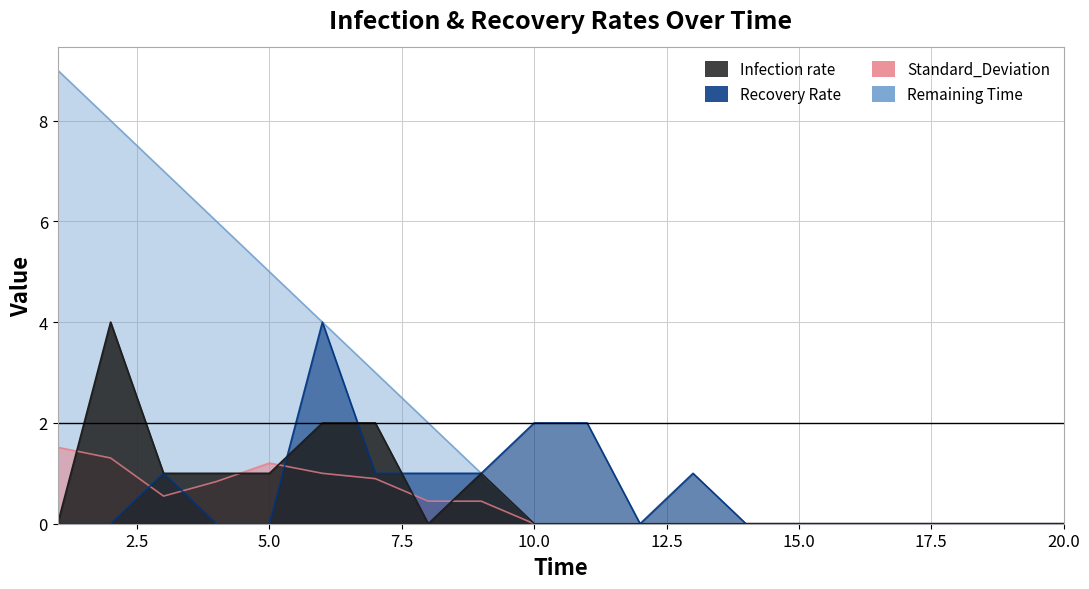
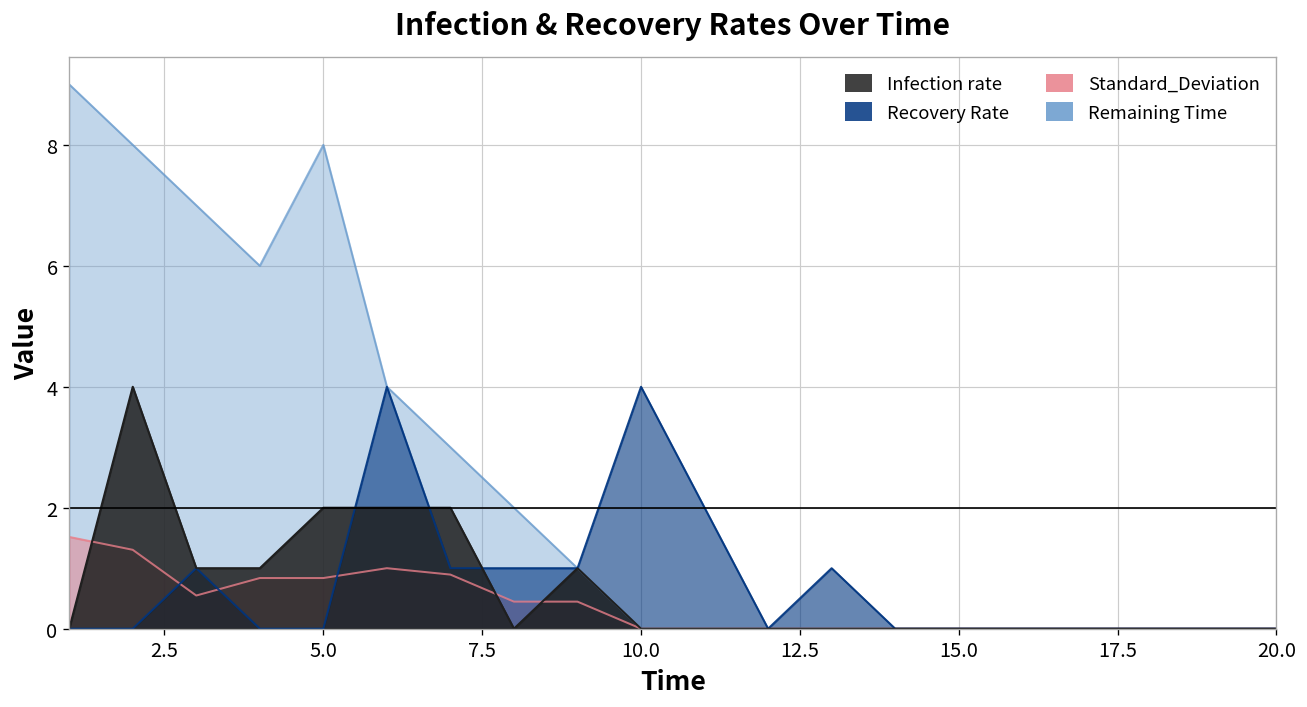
Remaining Time, 5.0: 5 -> 8
Standard_Deviation, 5.0: 1.2 -> 0.8
Infection rate, 5.0: 1 -> 2
Recovery Rate, 10.0: 2 -> 4
